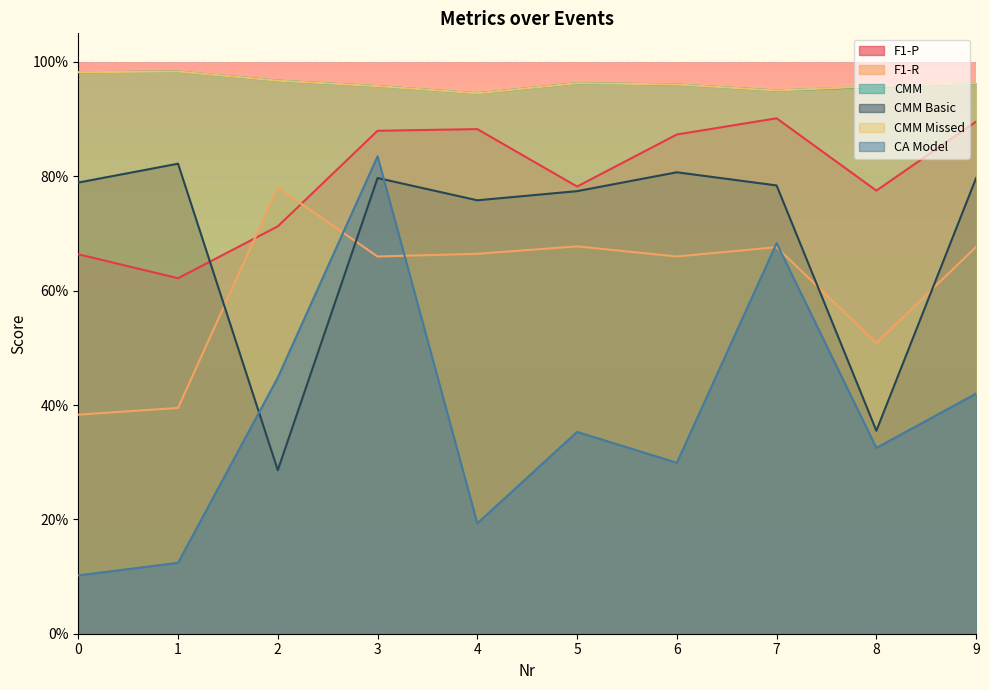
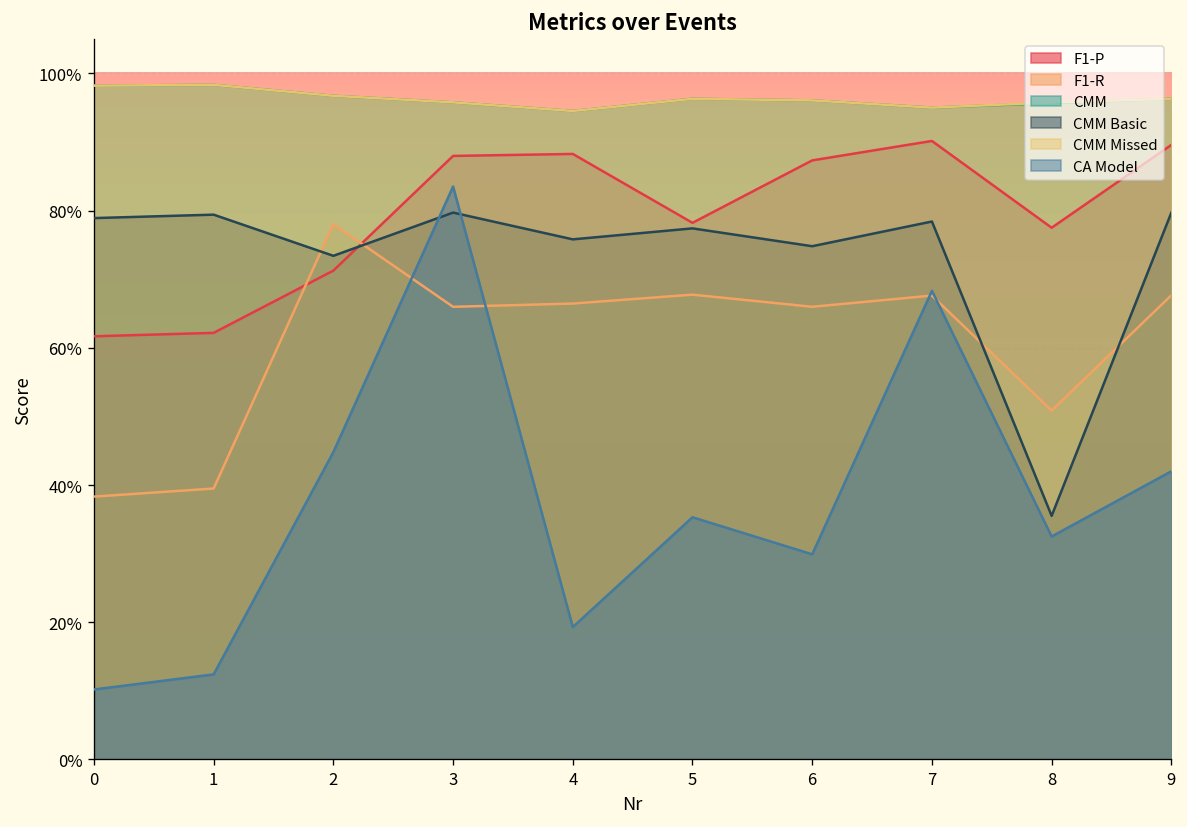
F1-P, 0: 66% -> 62%
CMM Basic, 1: 82% -> 79%
CMM Basic, 2: 29% -> 73%
CMM Basic, 6: 81% -> 75%
